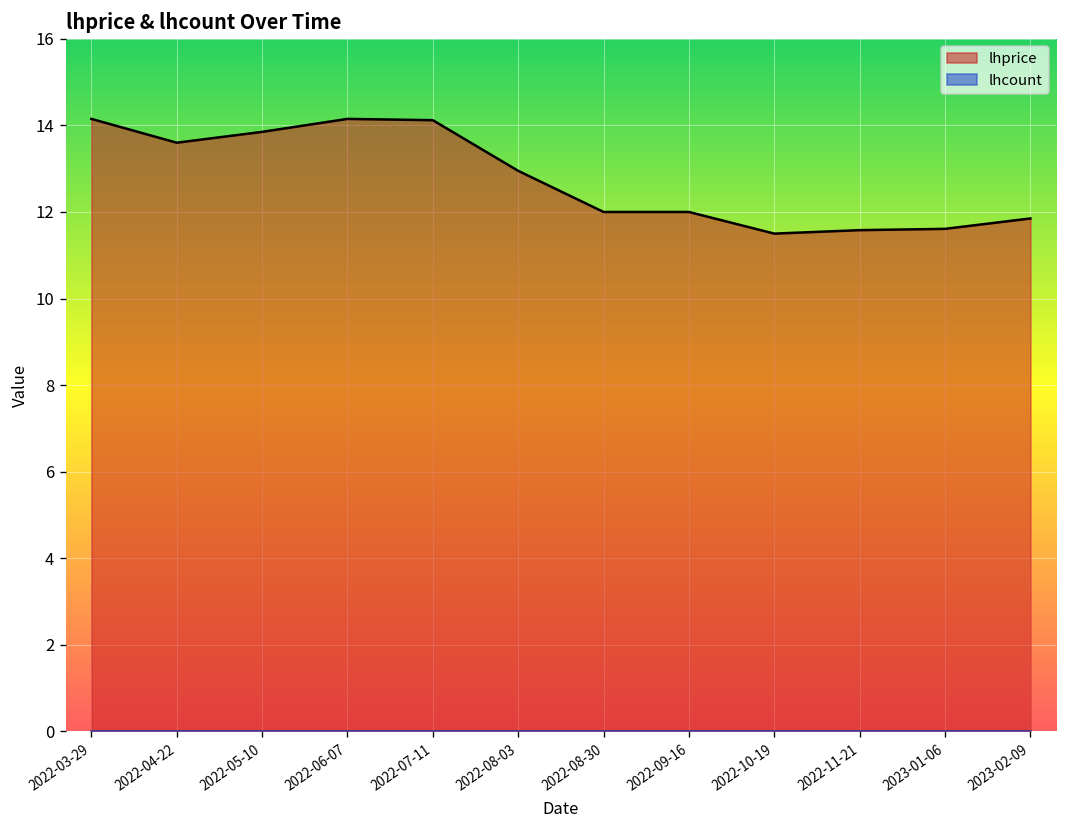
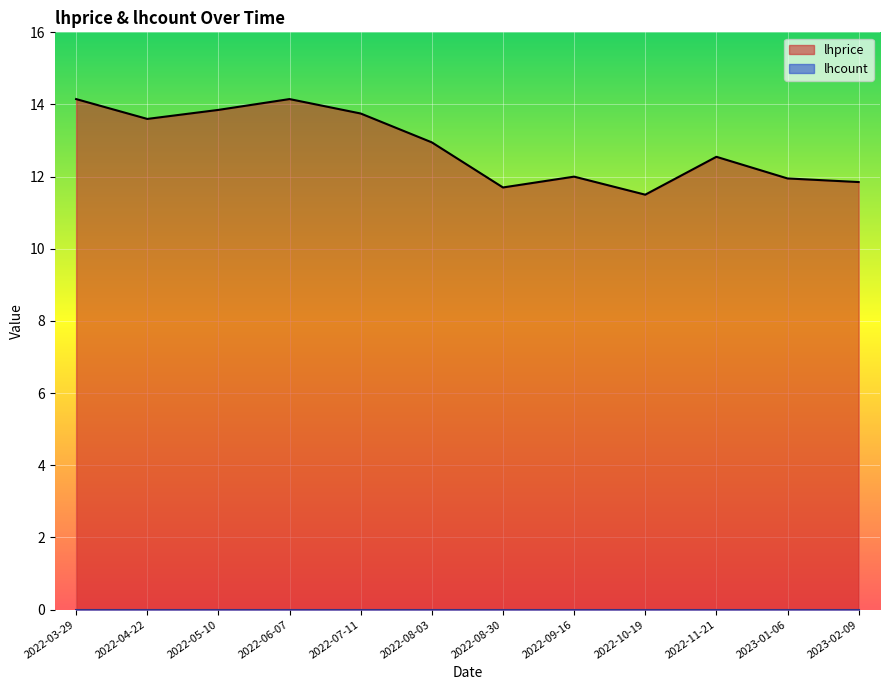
lhprice, 2022-07-11: 14.1 -> 13.8
lhprice, 2022-08-30: 12.0 -> 11.7
lhprice, 2022-11-21: 11.6 -> 12.6
lhprice, 2023-01-06: 11.6 -> 12.0
